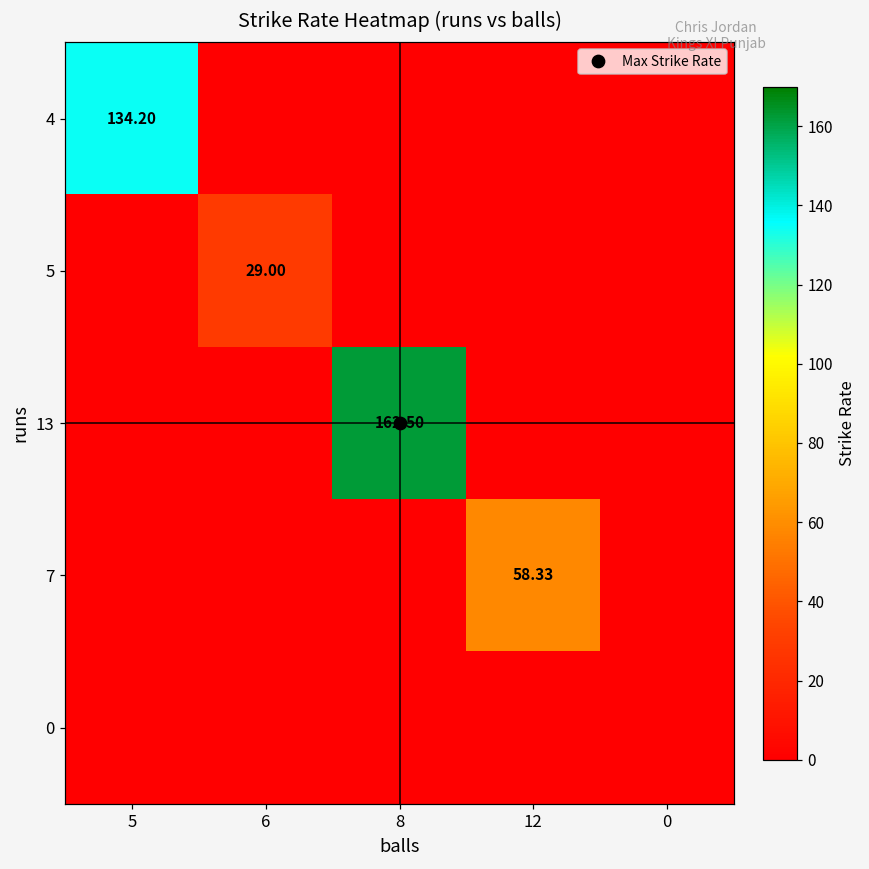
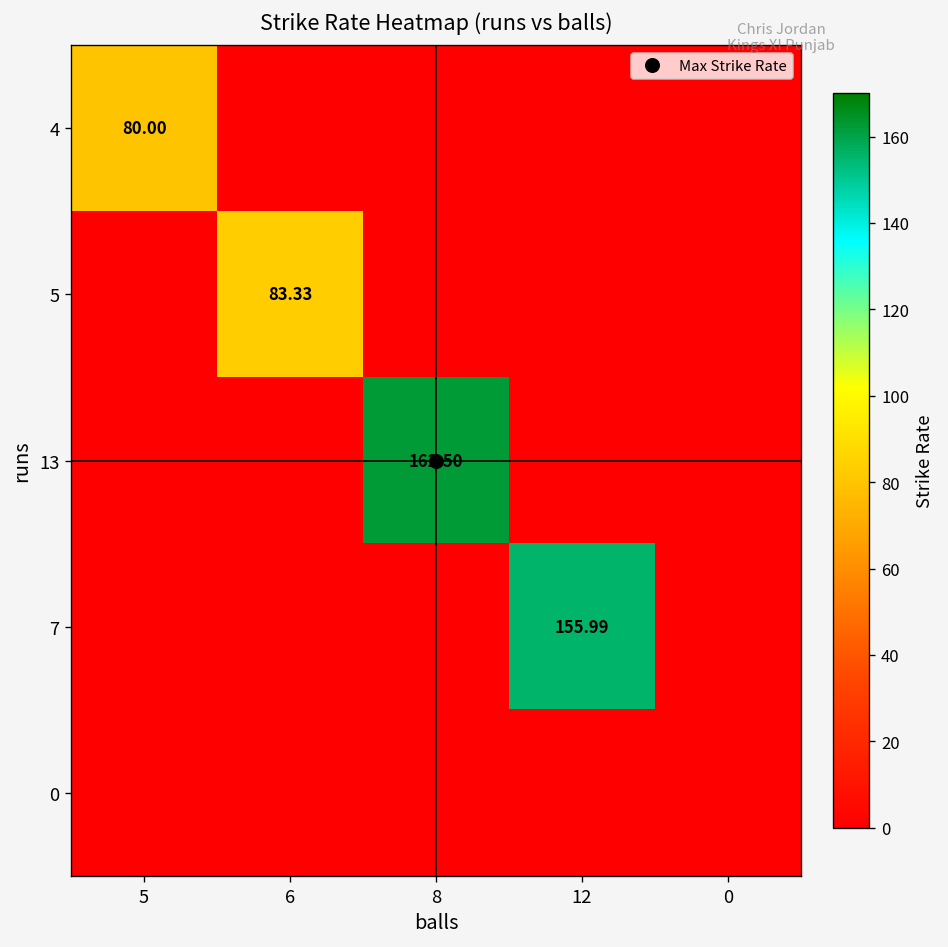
4, 5: 134.20 -> 80.00
5, 6: 29.00 -> 83.33
7, 12: 58.33 -> 155.99
